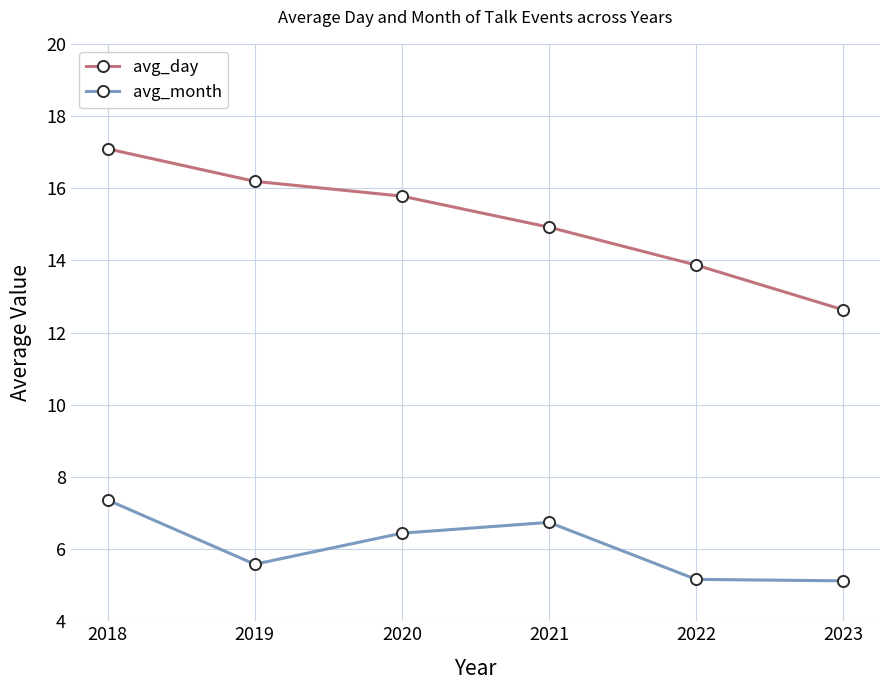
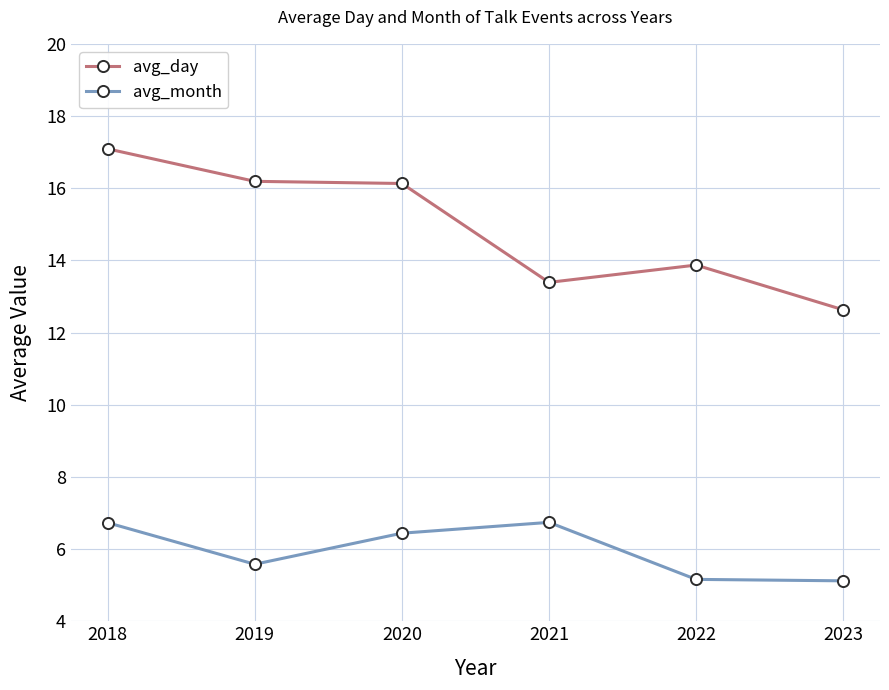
avg_month, 2018: 7.4 -> 6.7
avg_day, 2020: 15.8 -> 16.1
avg_day, 2021: 14.9 -> 13.4
